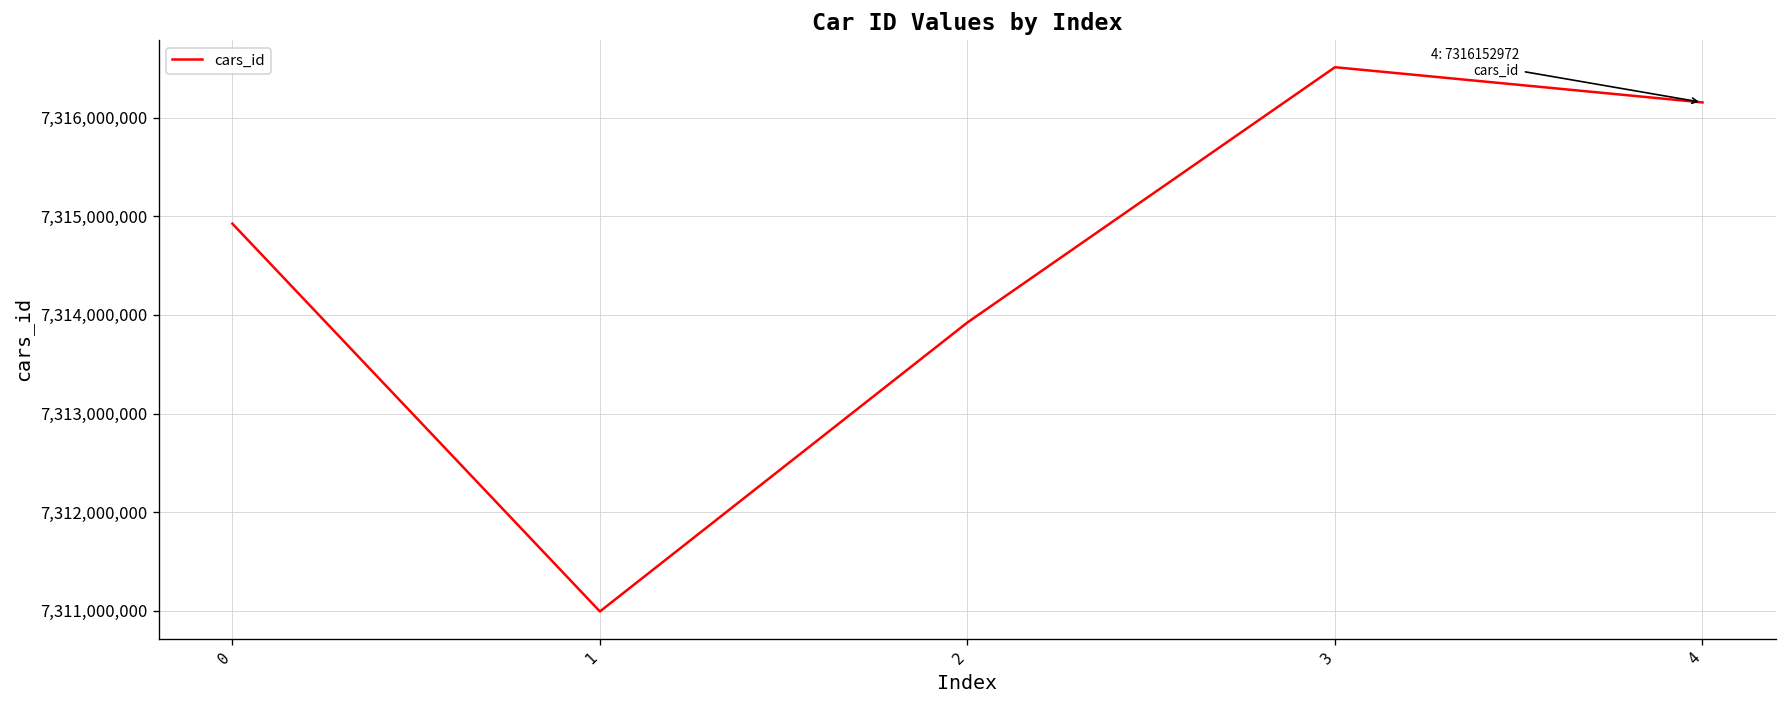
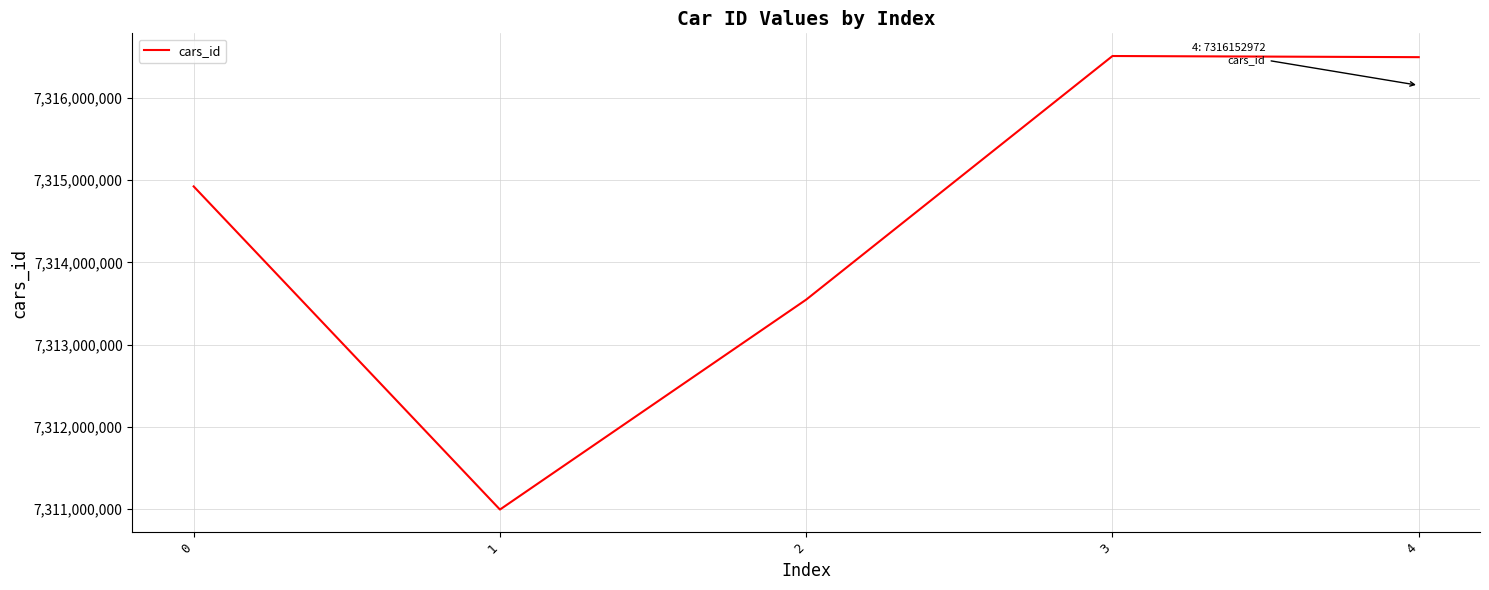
2: 7,313,900,000 -> 7,313,500,000
4: 7,316,200,000 -> 7,316,500,000
